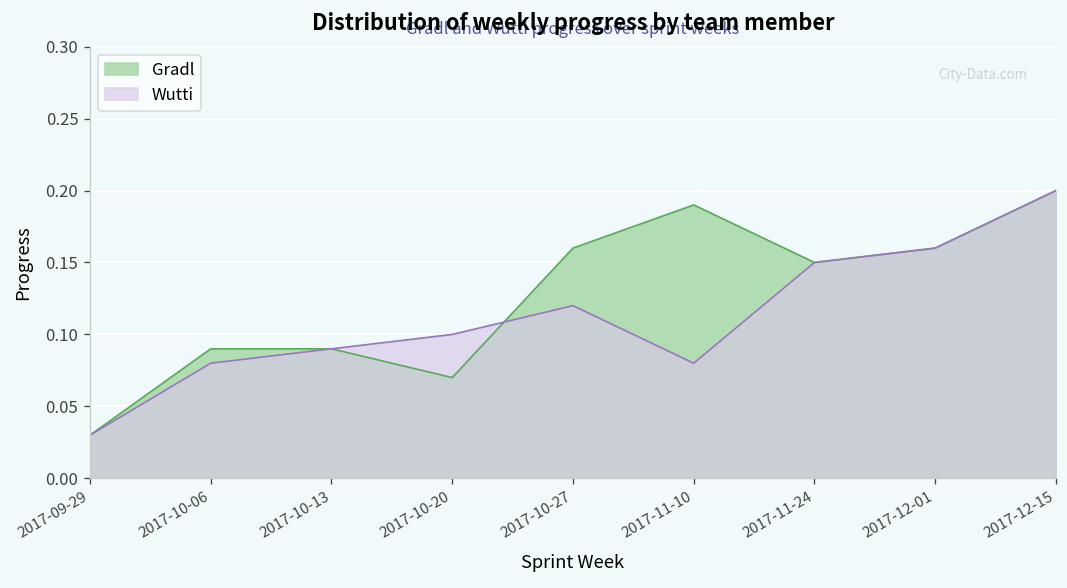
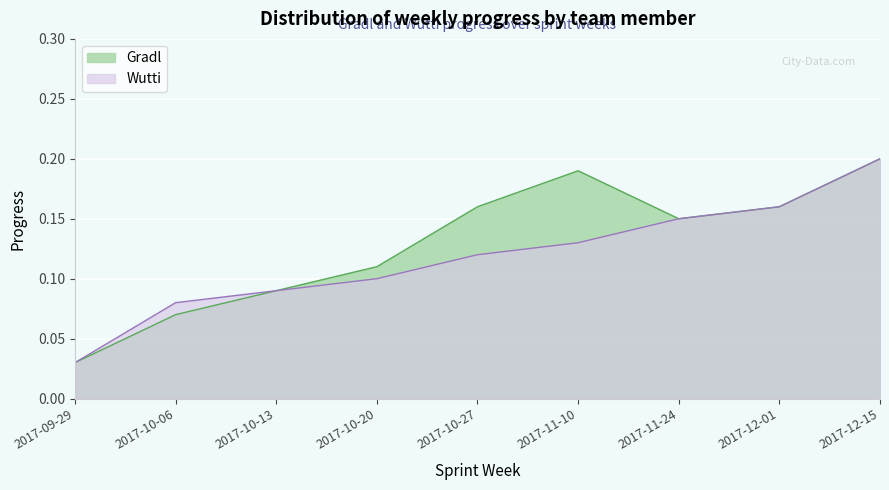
Gradl, 2017-10-06: 0.09 -> 0.07
Gradl, 2017-10-20: 0.07 -> 0.11
Wutti, 2017-11-10: 0.08 -> 0.13
